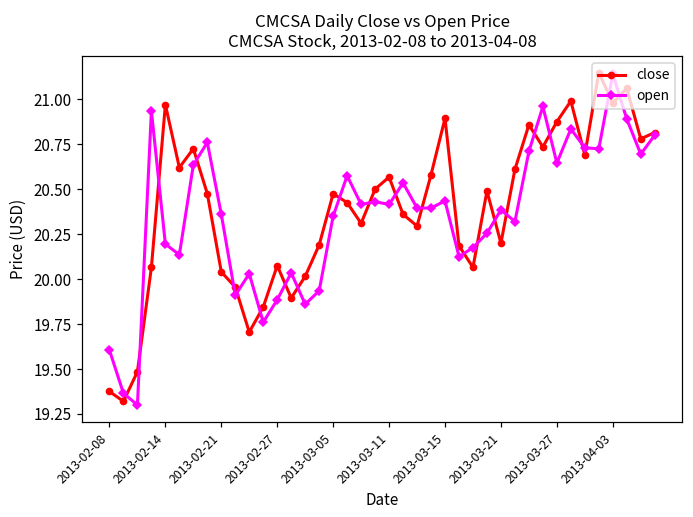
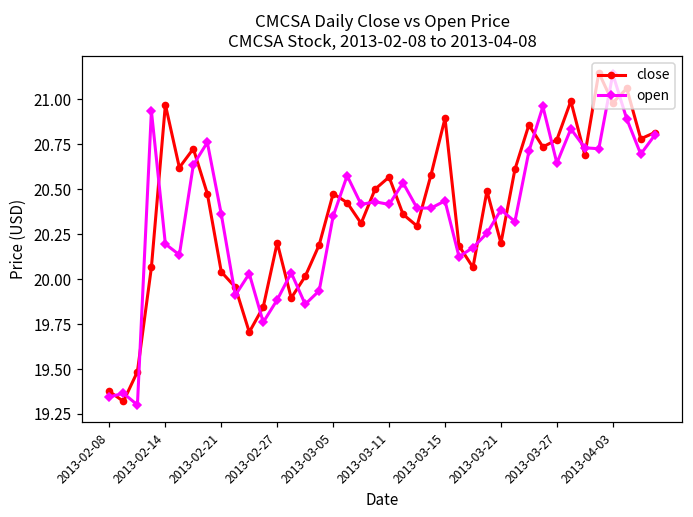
open, 2013-02-08: 19.61 -> 19.35
close, 2013-02-27: 20.08 -> 20.20
close, 2013-03-27: 20.88 -> 20.78
